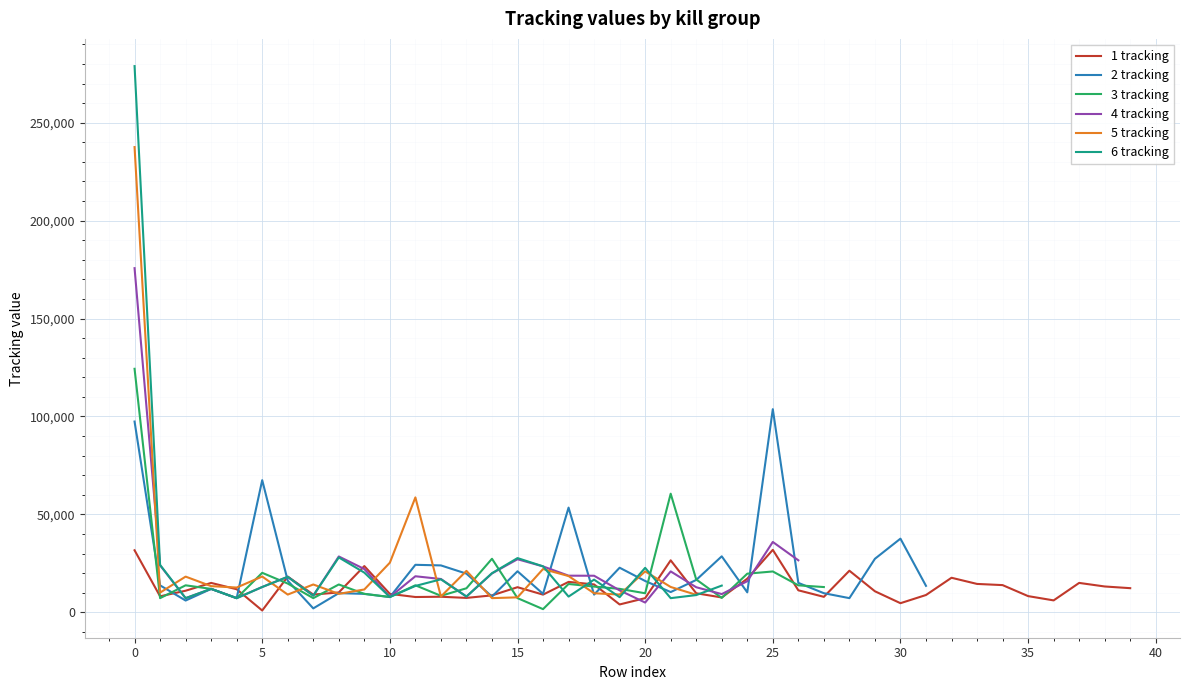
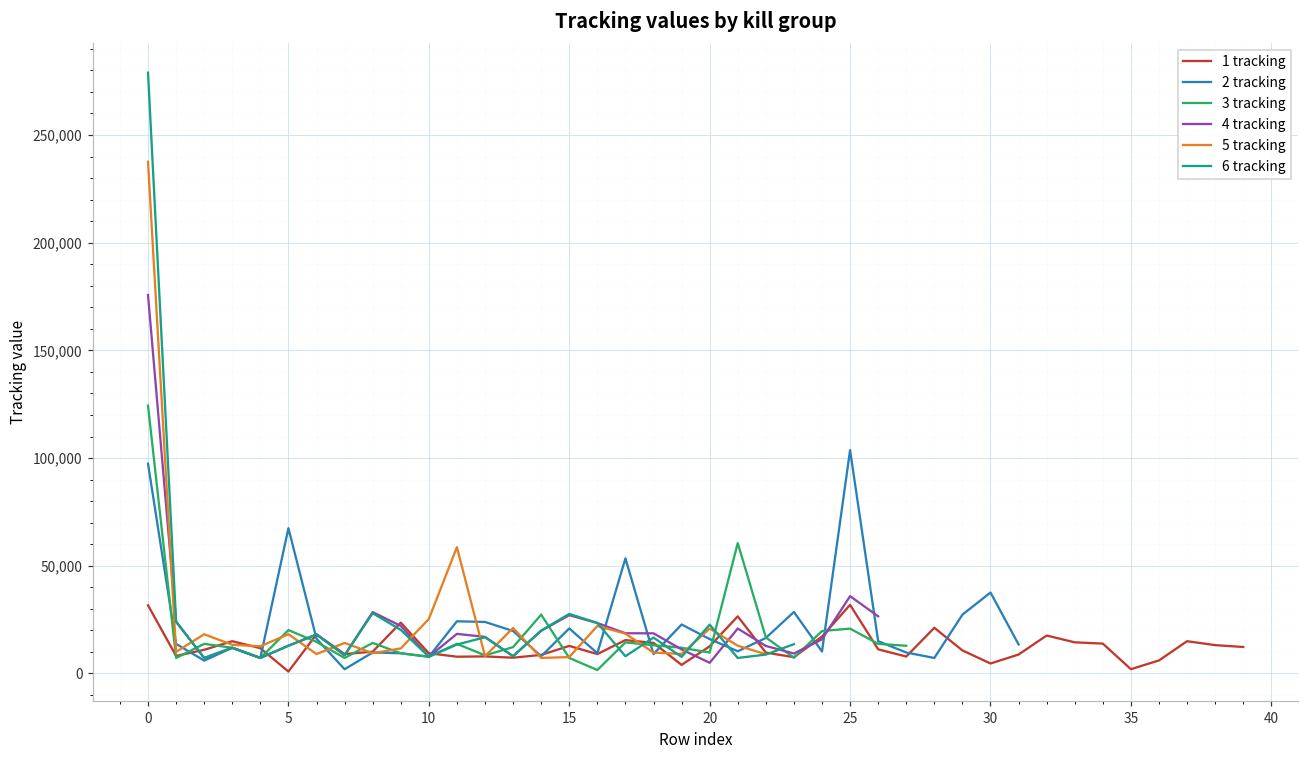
1 tracking, 20: 7,000 -> 13,000
1 tracking, 35: 8,000 -> 2,000
